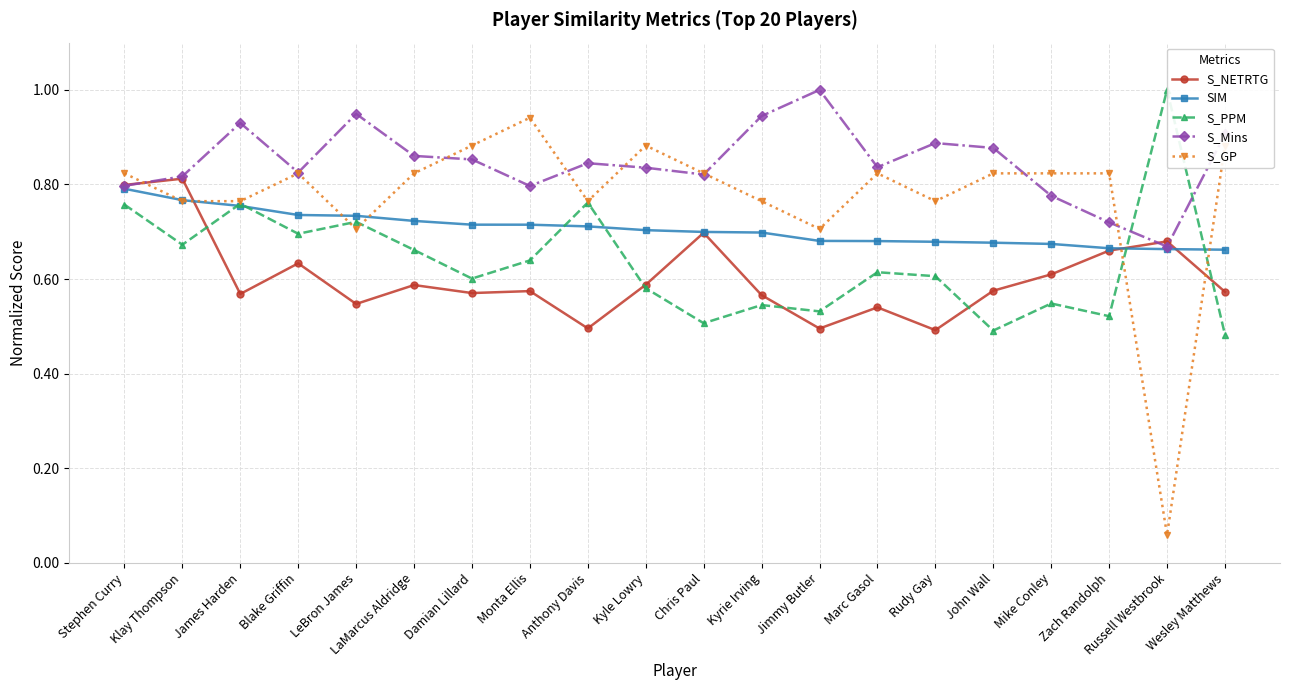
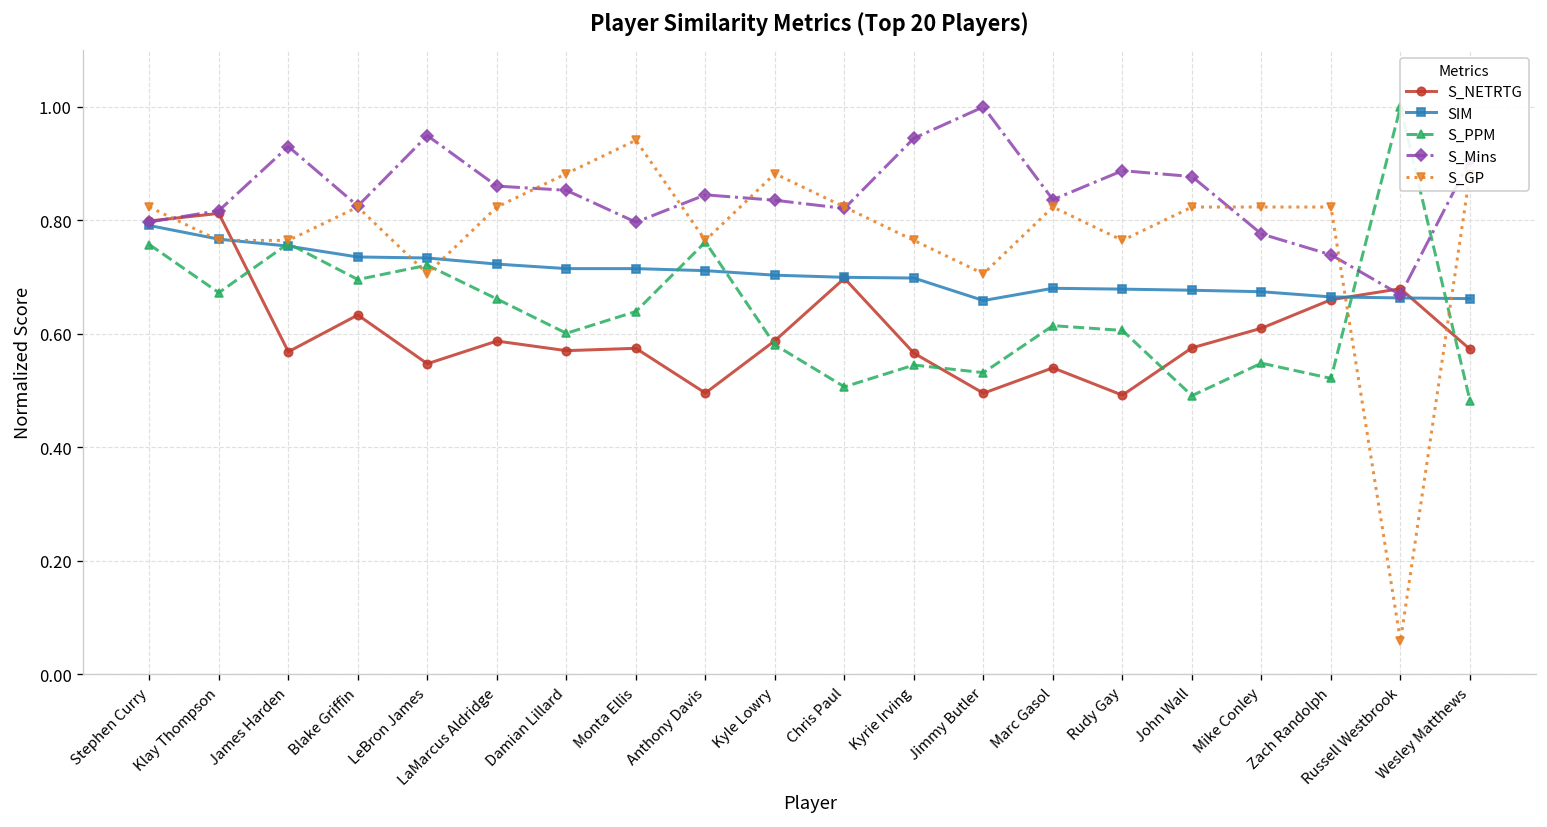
SIM, Jimmy Butler: 0.68 -> 0.66
S_Mins, Zach Randolph: 0.72 -> 0.74
